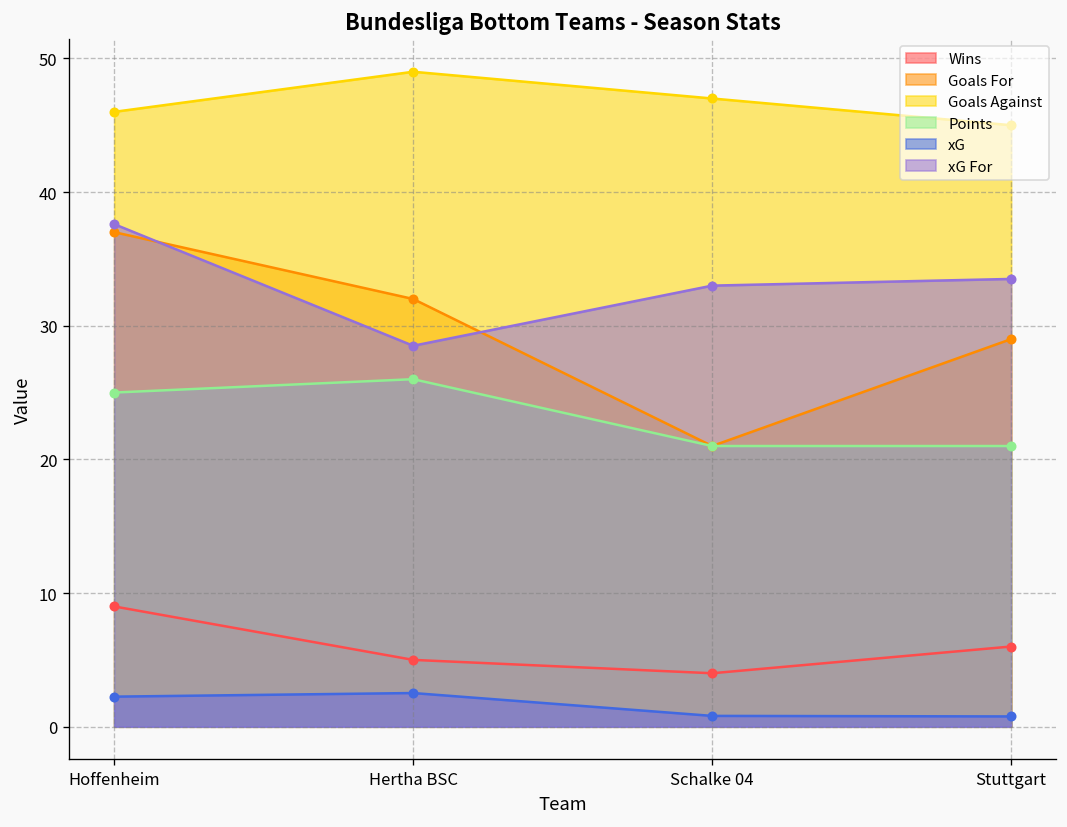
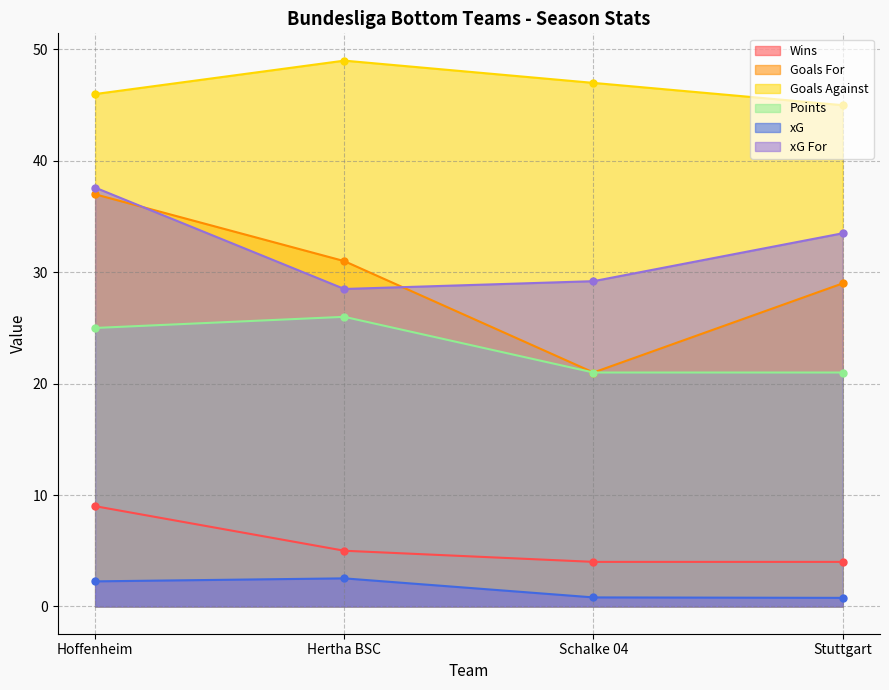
Goals For, Hertha BSC: 32 -> 31
xG For, Schalke 04: 33.0 -> 29.2
Wins, Stuttgart: 6 -> 4
